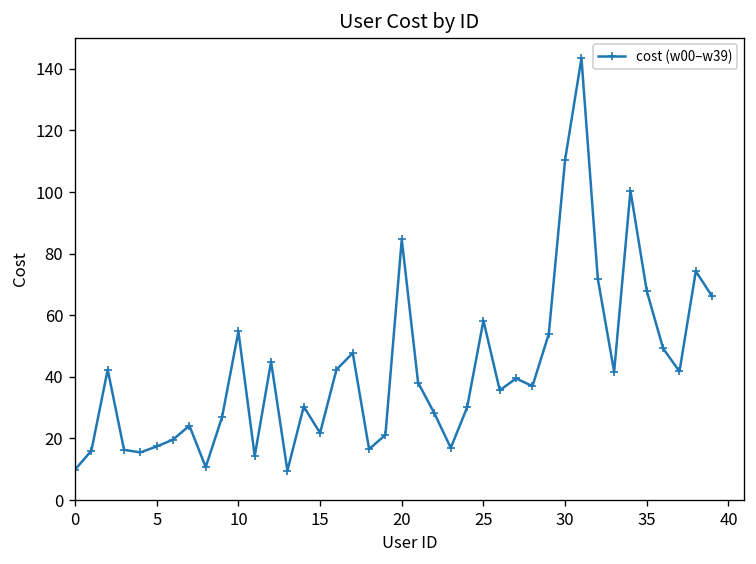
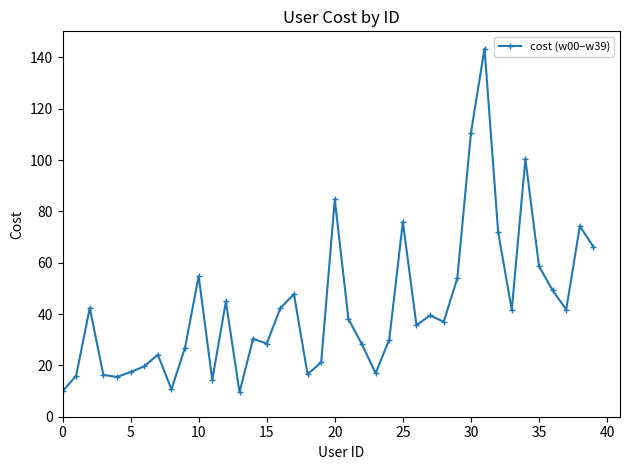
15: 22 -> 29
25: 58 -> 76
35: 68 -> 59
